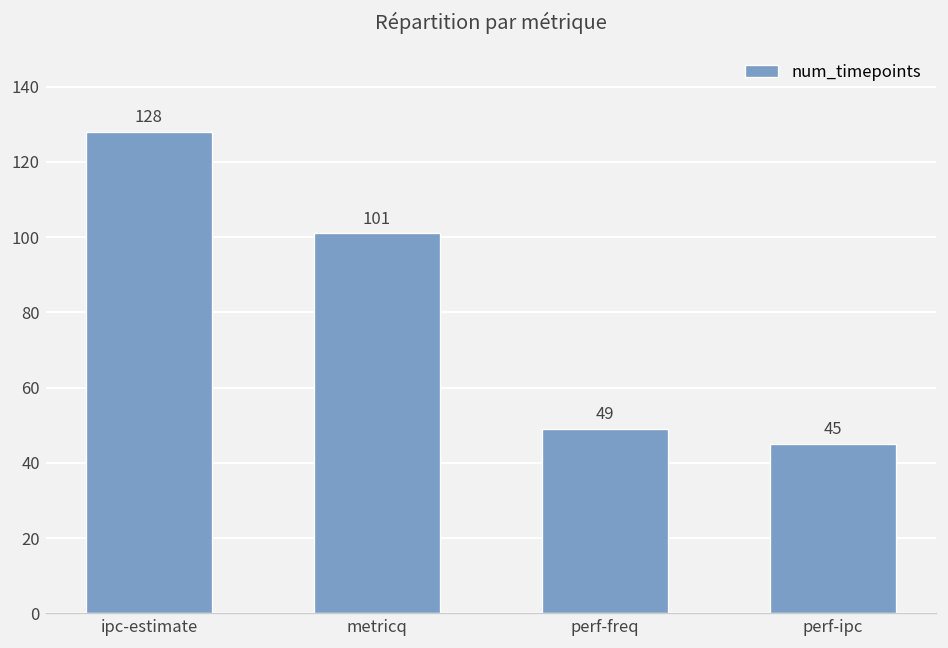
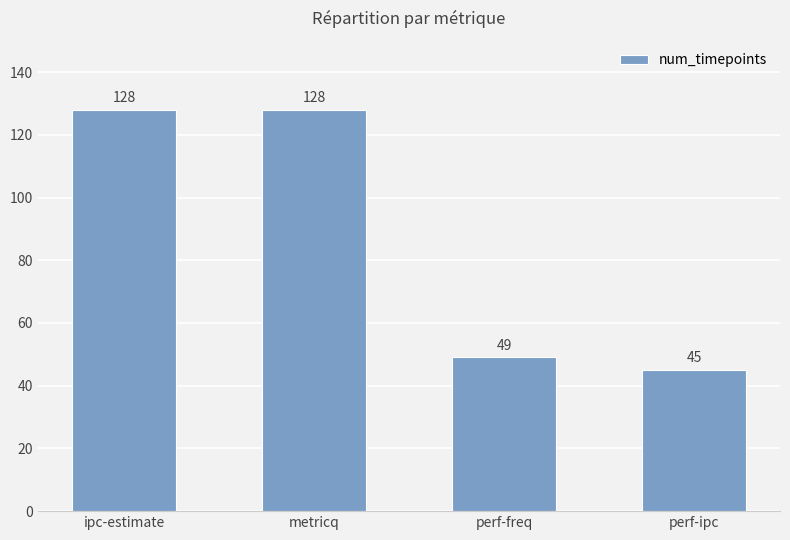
metricq: 101 -> 128
